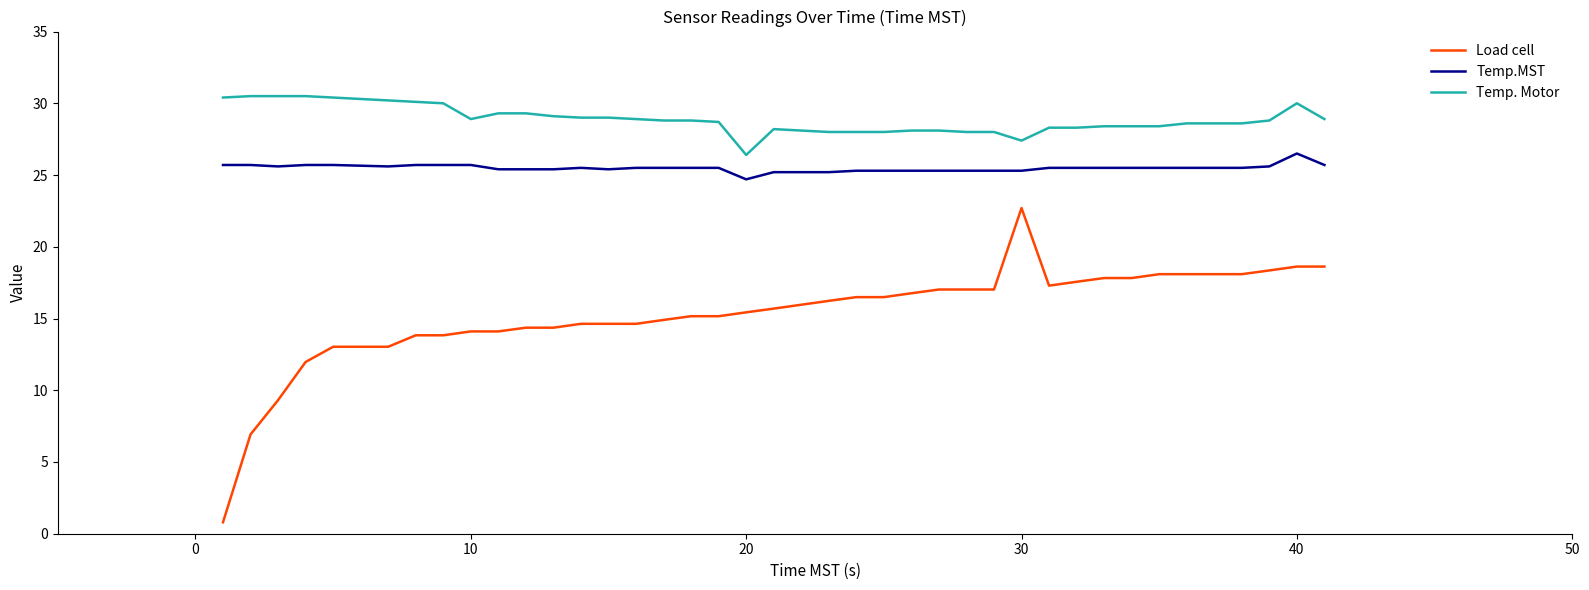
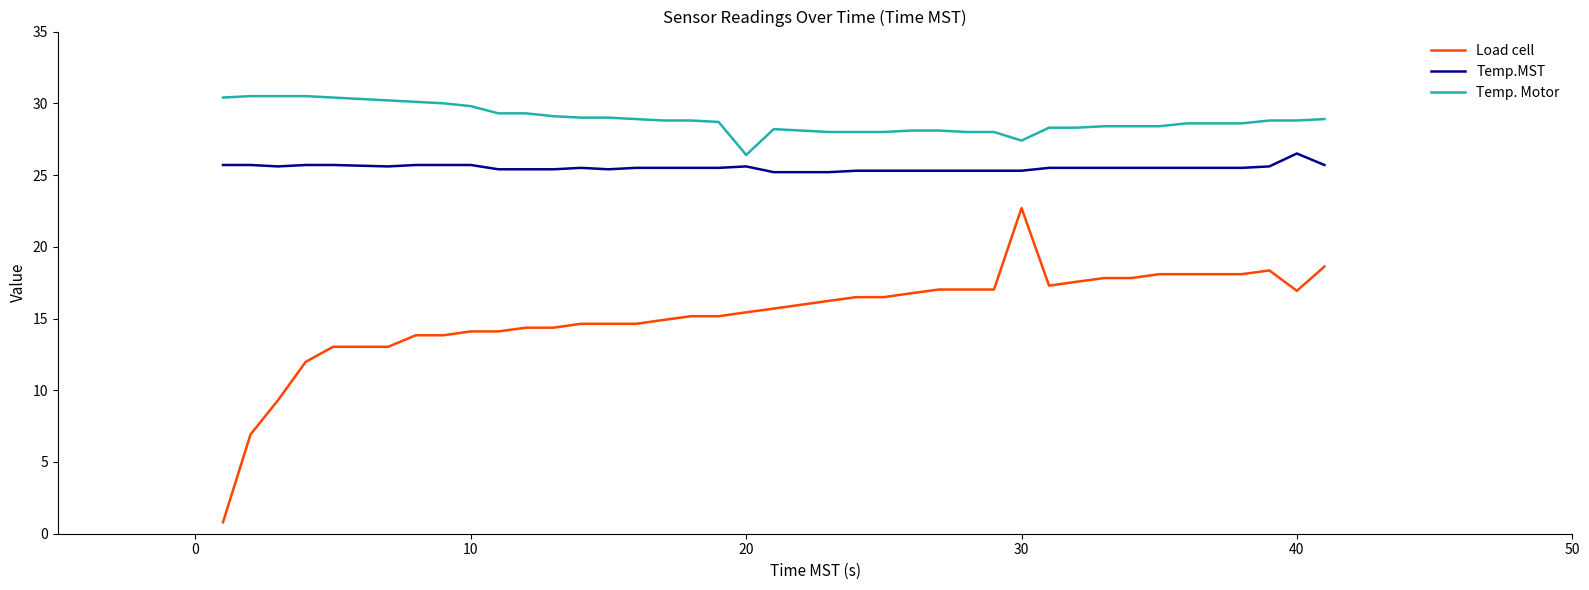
Temp. Motor, 10: 28.9 -> 29.8
Temp.MST, 20: 24.7 -> 25.6
Load cell, 40: 18.6 -> 16.9
Temp. Motor, 40: 30.0 -> 28.8
